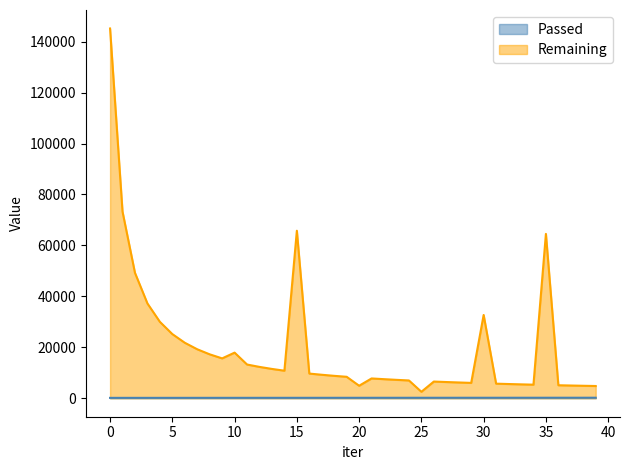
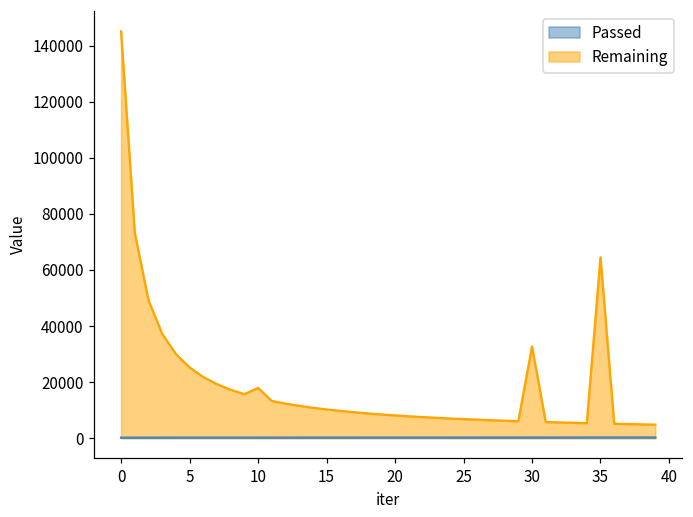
Remaining, 15: 66000 -> 10000
Remaining, 20: 5000 -> 8000
Remaining, 25: 3000 -> 7000
